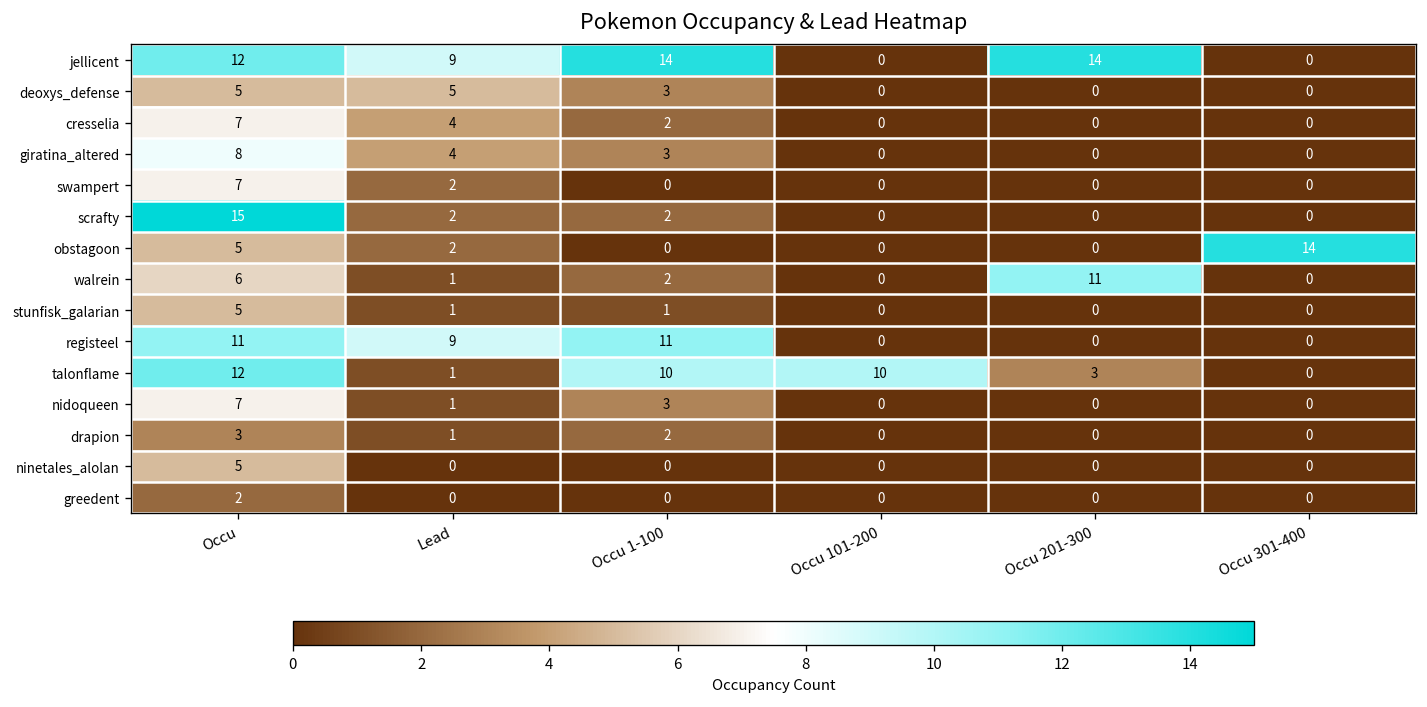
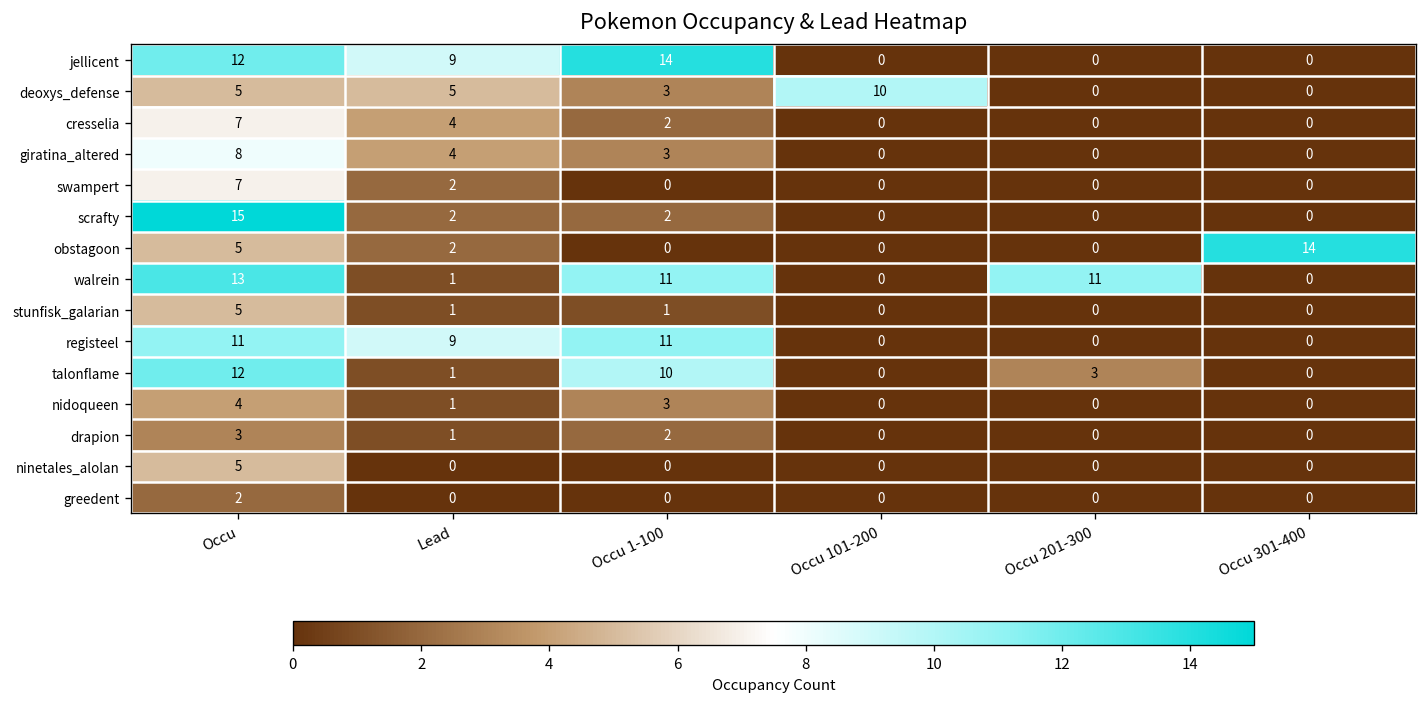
jellicent, Occu 201-300: 14 -> 0
deoxys_defense, Occu 101-200: 0 -> 10
walrein, Occu: 6 -> 13
walrein, Occu 1-100: 2 -> 11
talonflame, Occu 101-200: 10 -> 0
nidoqueen, Occu: 7 -> 4
